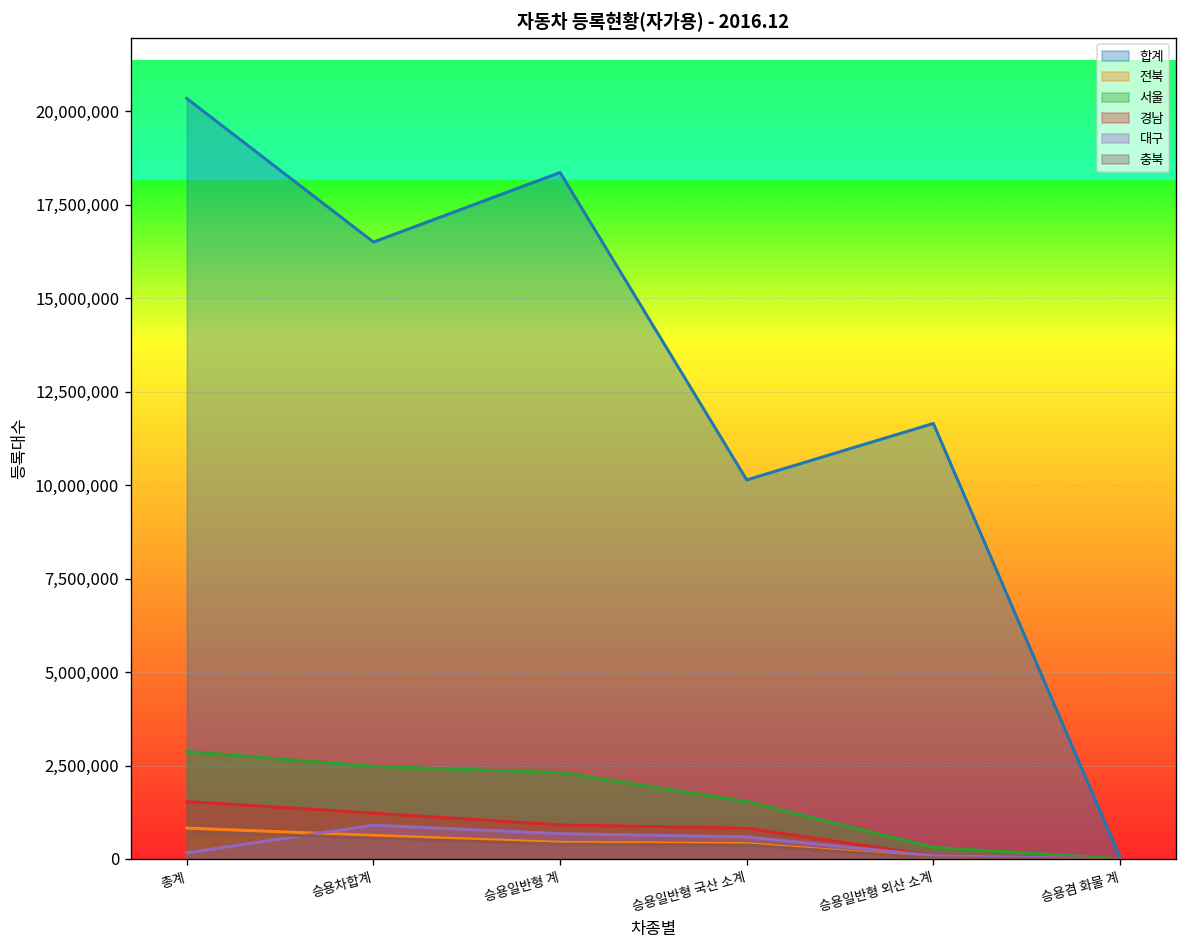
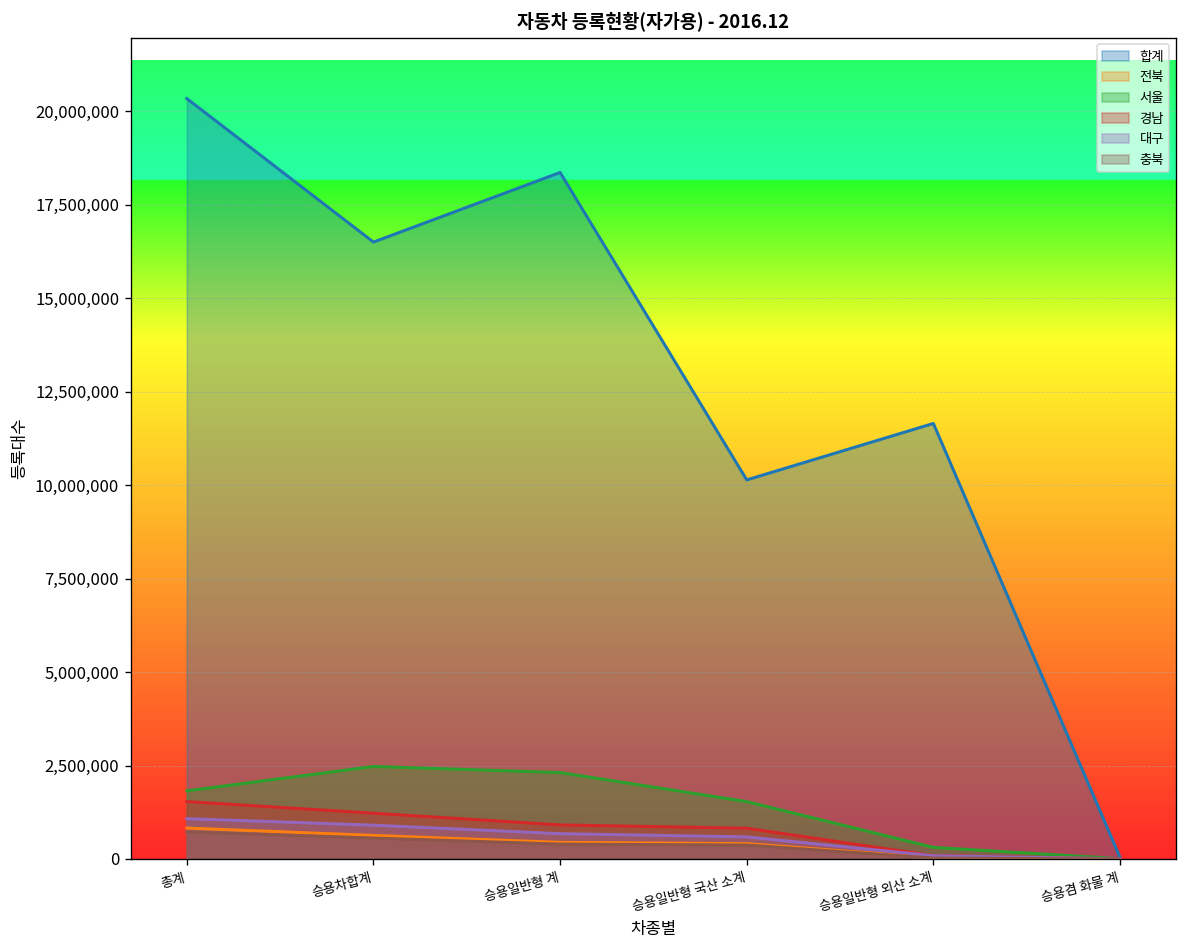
서울, 총계: 2,900,000 -> 1,800,000
대구, 총계: 200,000 -> 1,100,000
